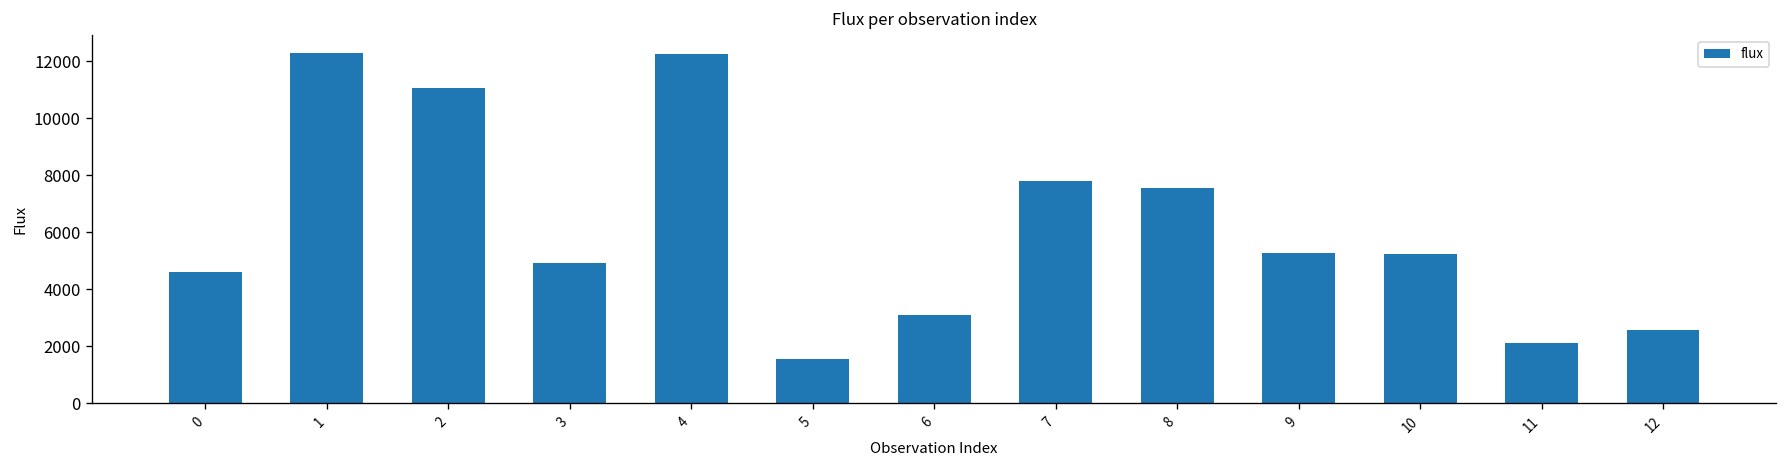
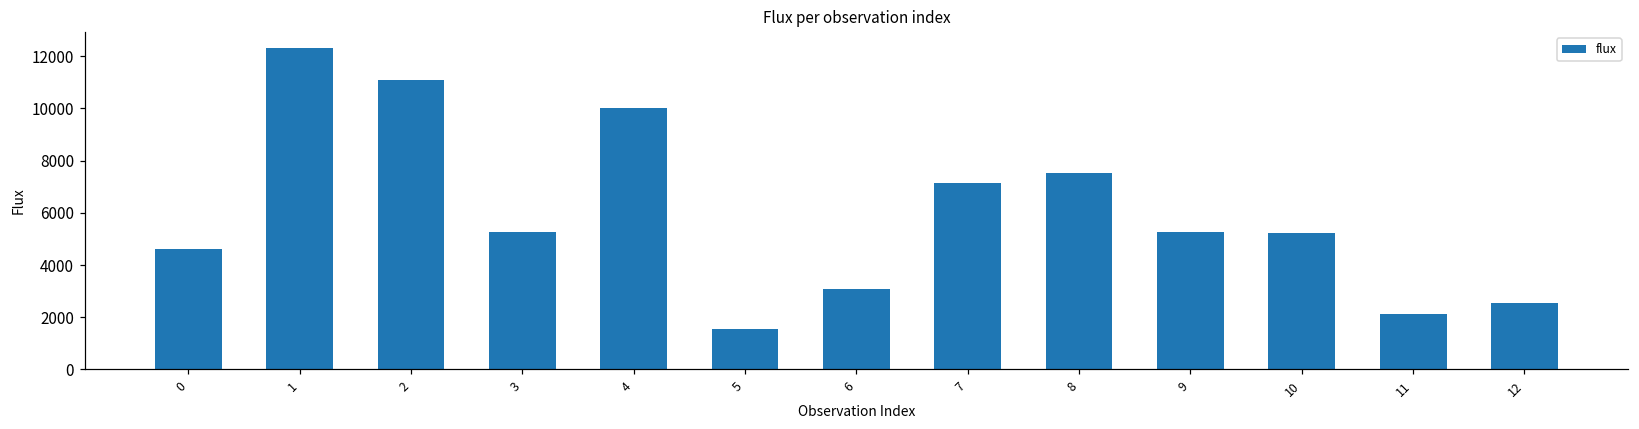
3: 4900 -> 5300
4: 12200 -> 10000
7: 7800 -> 7100
